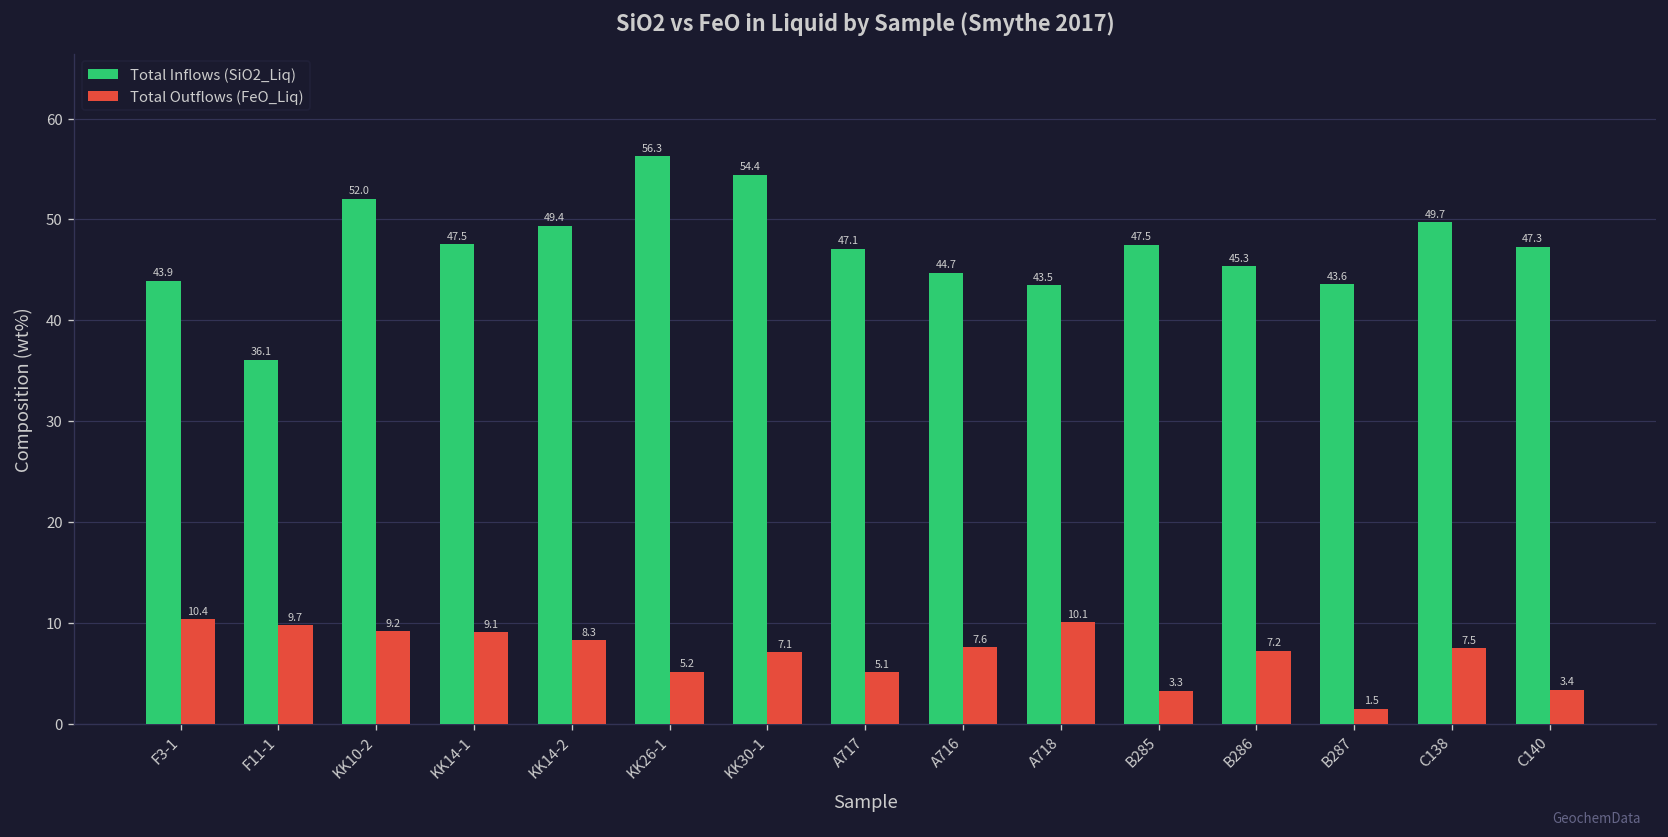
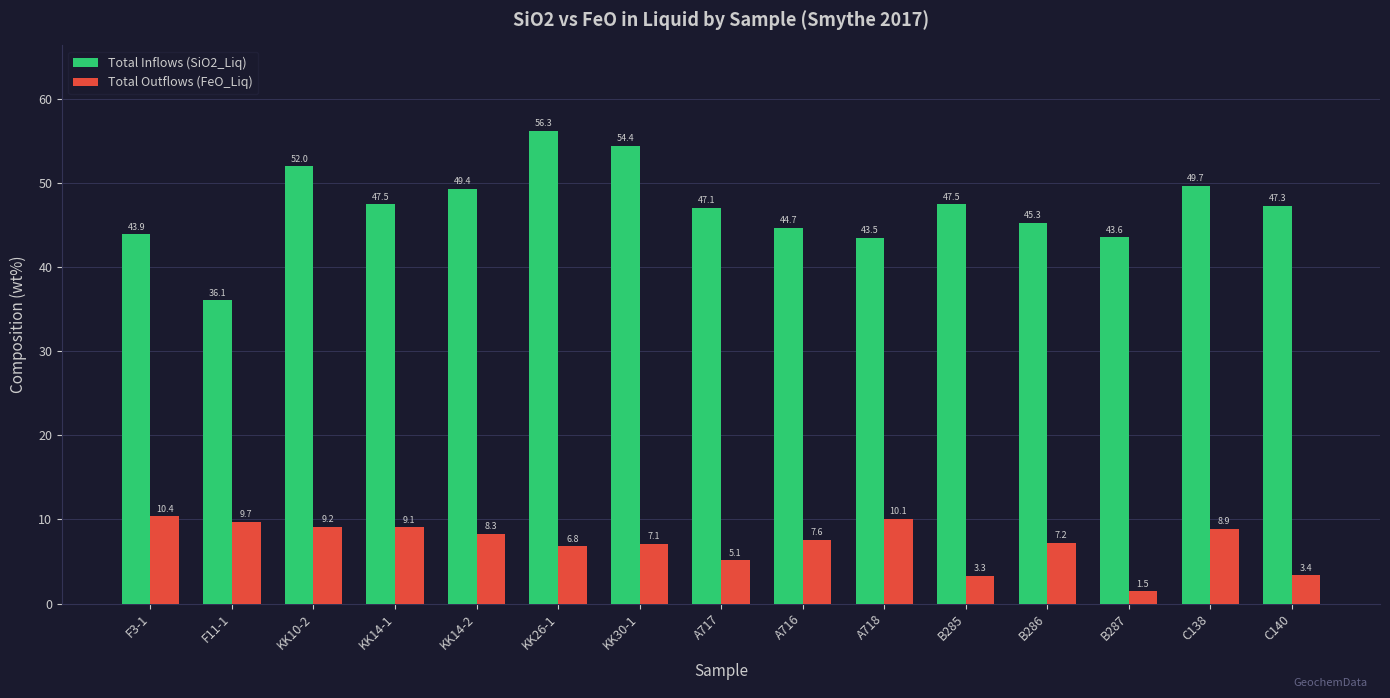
Total Outflows (FeO_Liq), KK26-1: 5.2 -> 6.8
Total Outflows (FeO_Liq), C138: 7.5 -> 8.9
